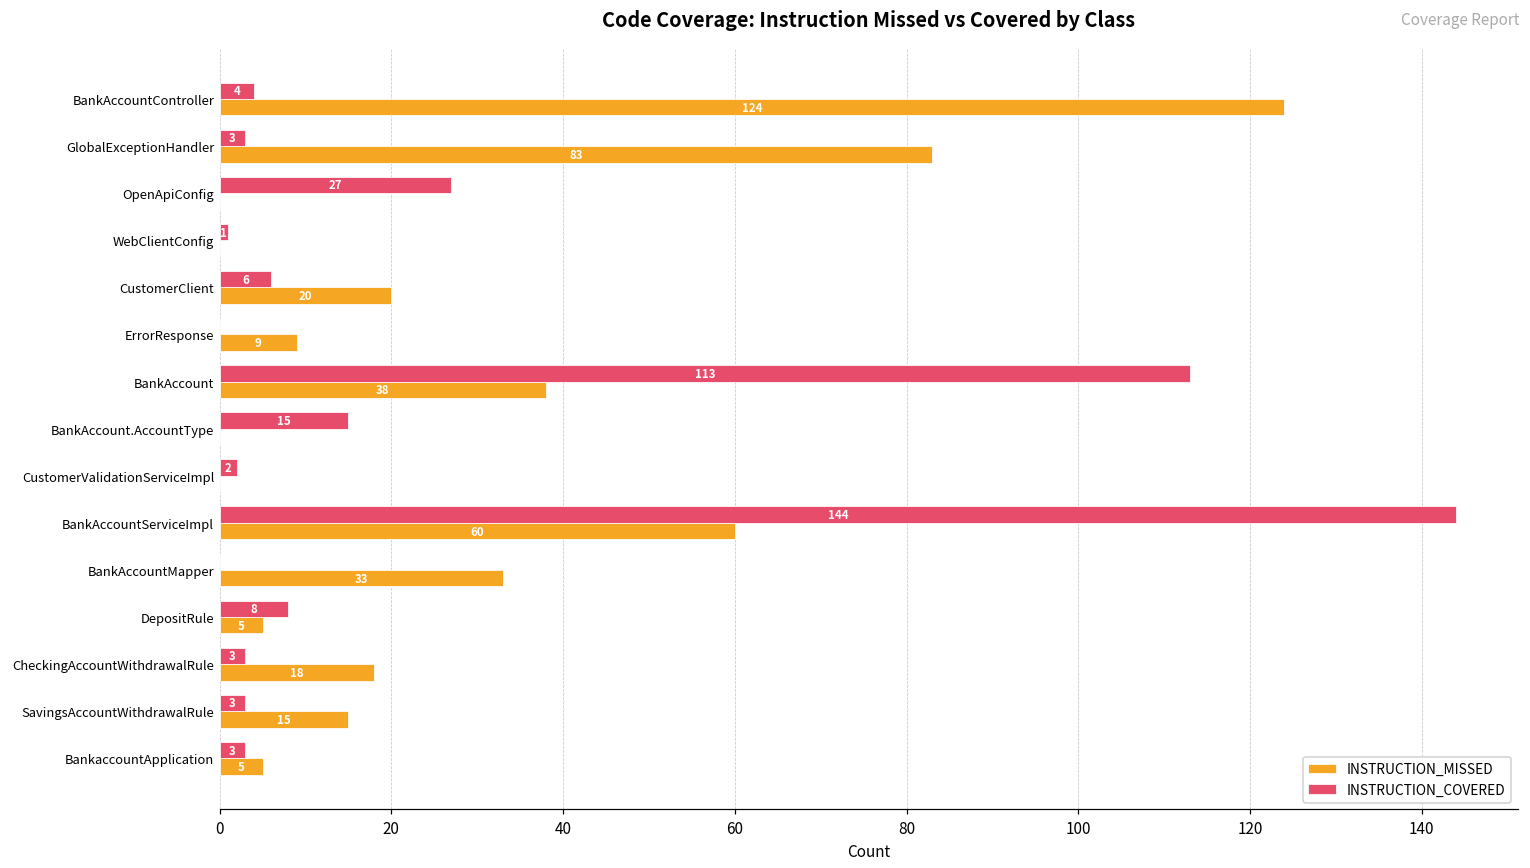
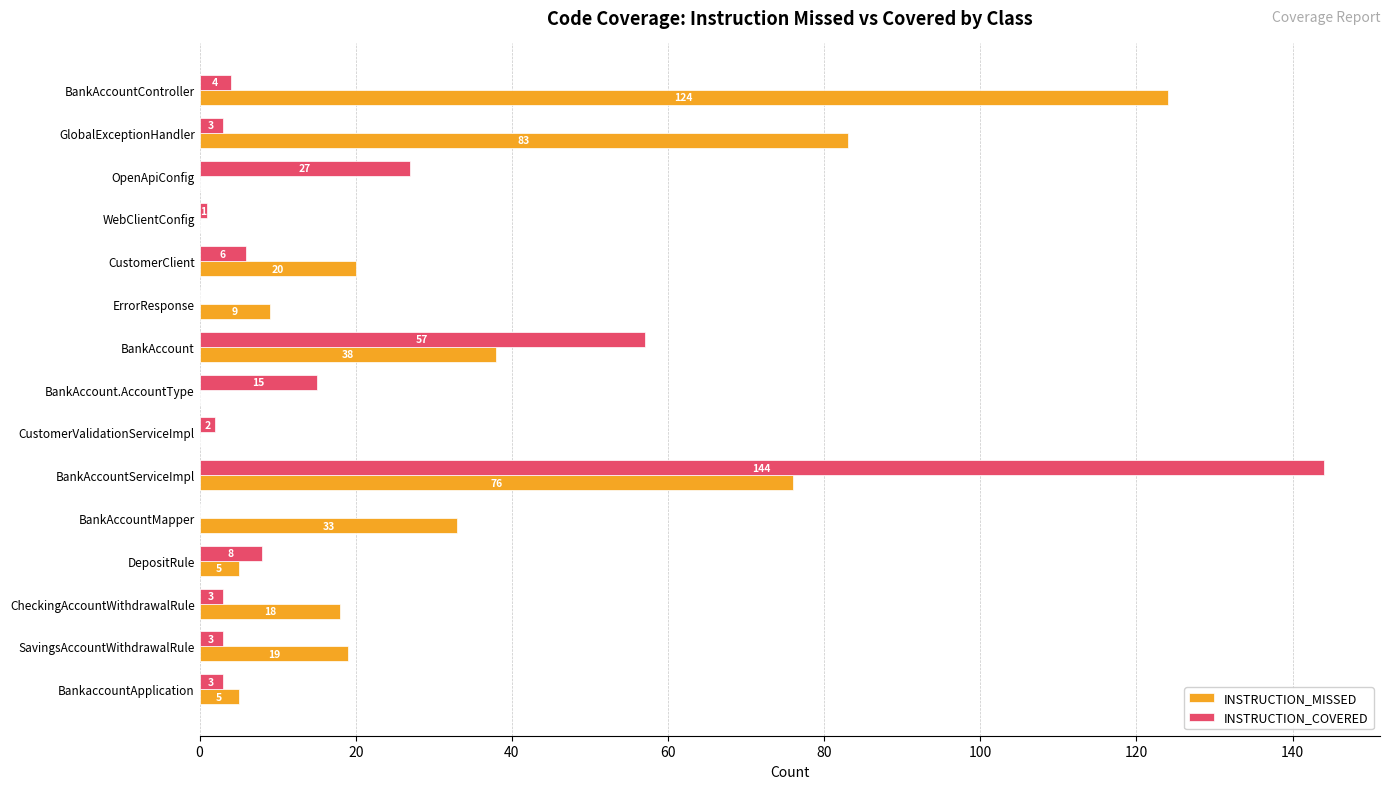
INSTRUCTION_COVERED, BankAccount: 113 -> 57
INSTRUCTION_MISSED, BankAccountServiceImpl: 60 -> 76
INSTRUCTION_MISSED, SavingsAccountWithdrawalRule: 15 -> 19
